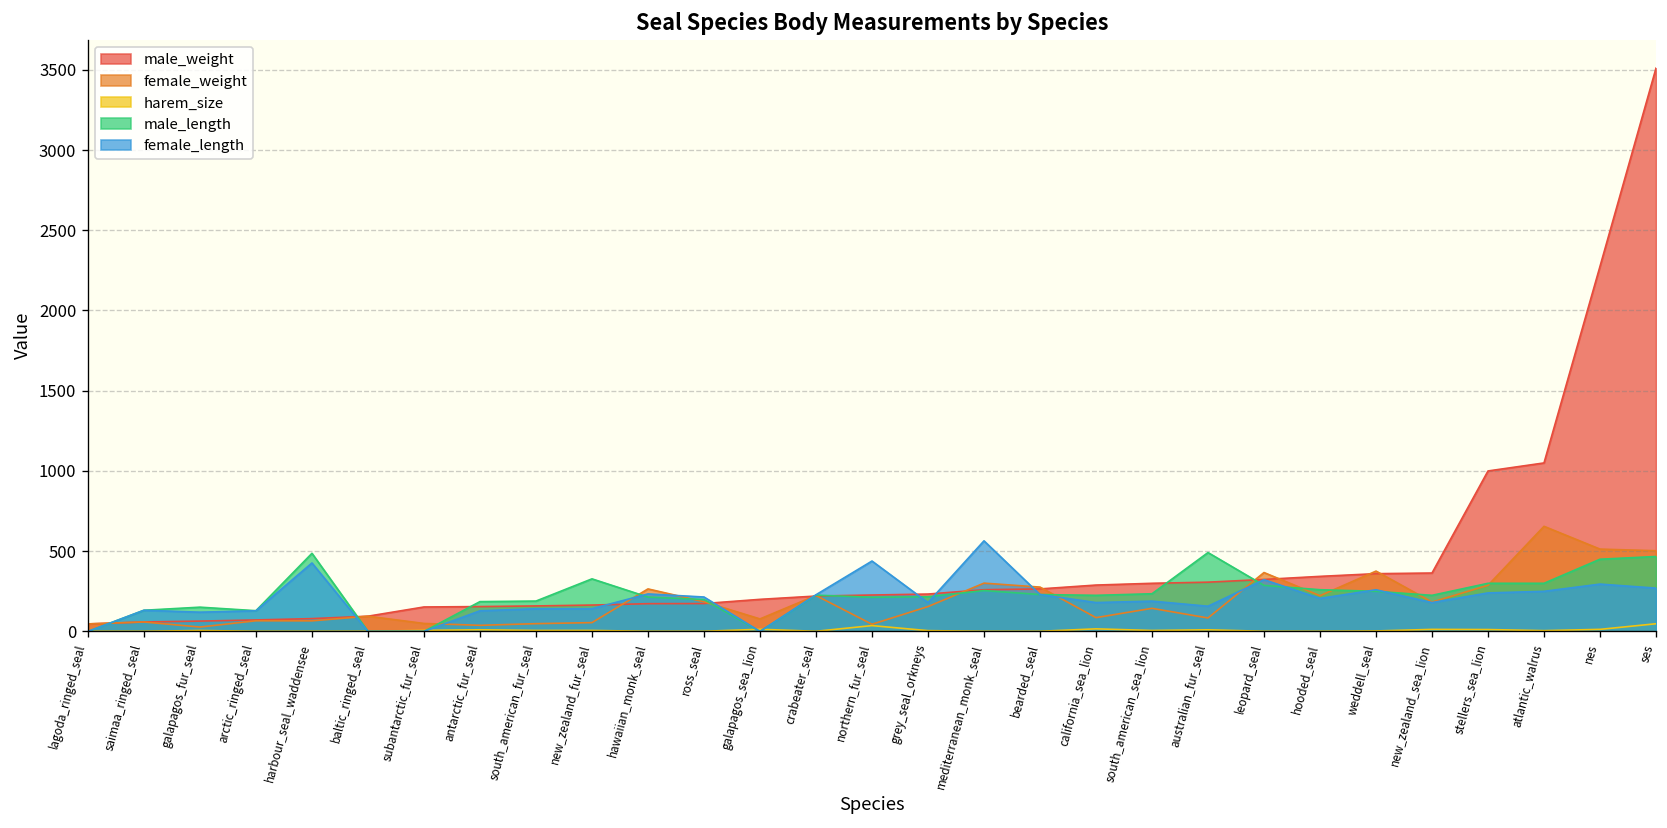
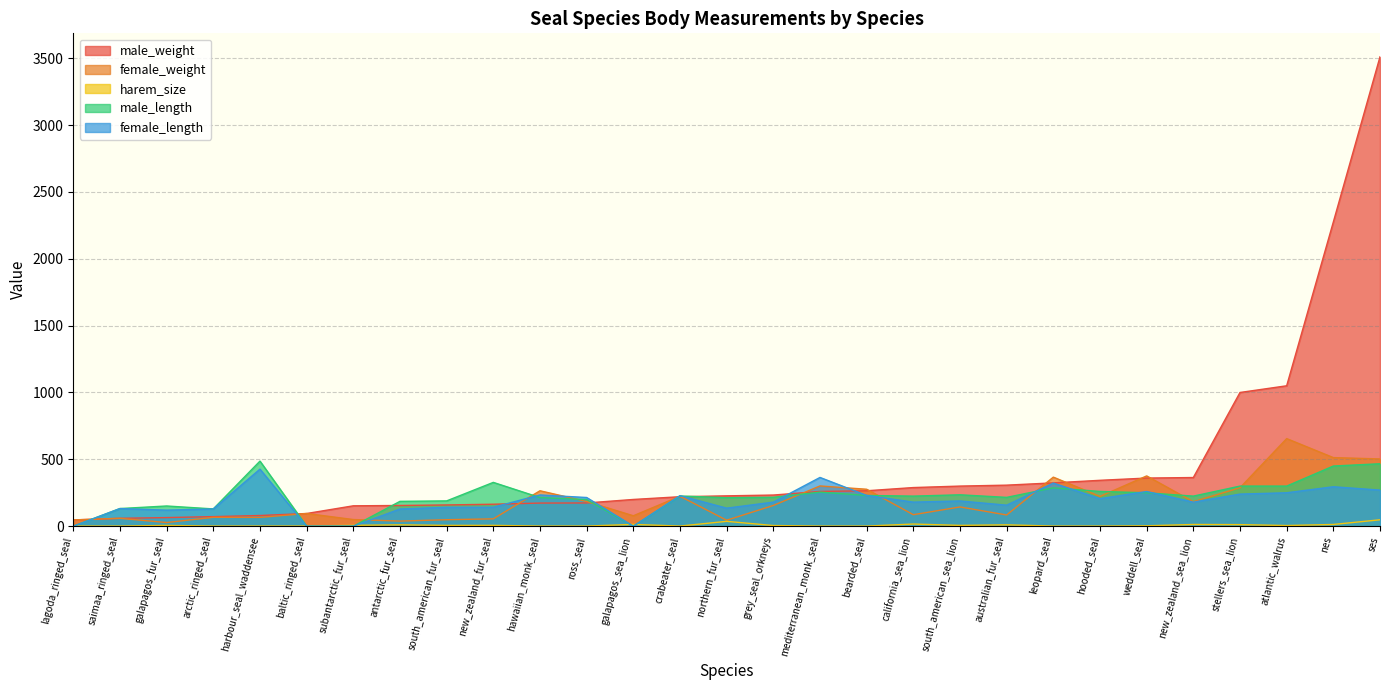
female_length, northern_fur_seal: 440 -> 140
female_length, mediterranean_monk_seal: 560 -> 360
male_length, australian_fur_seal: 490 -> 220
